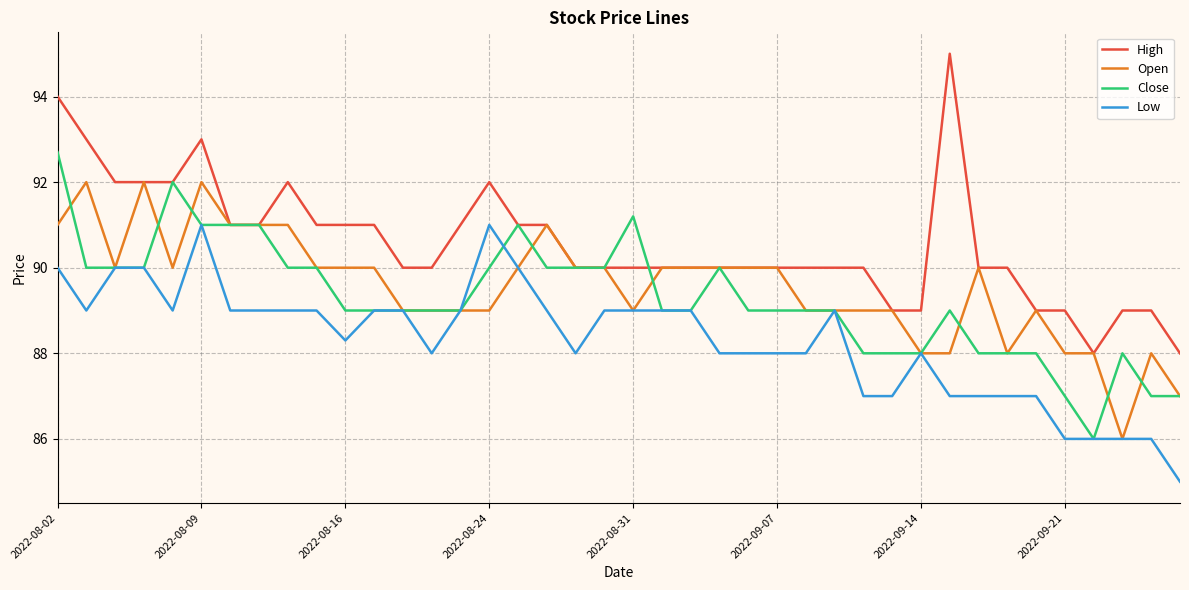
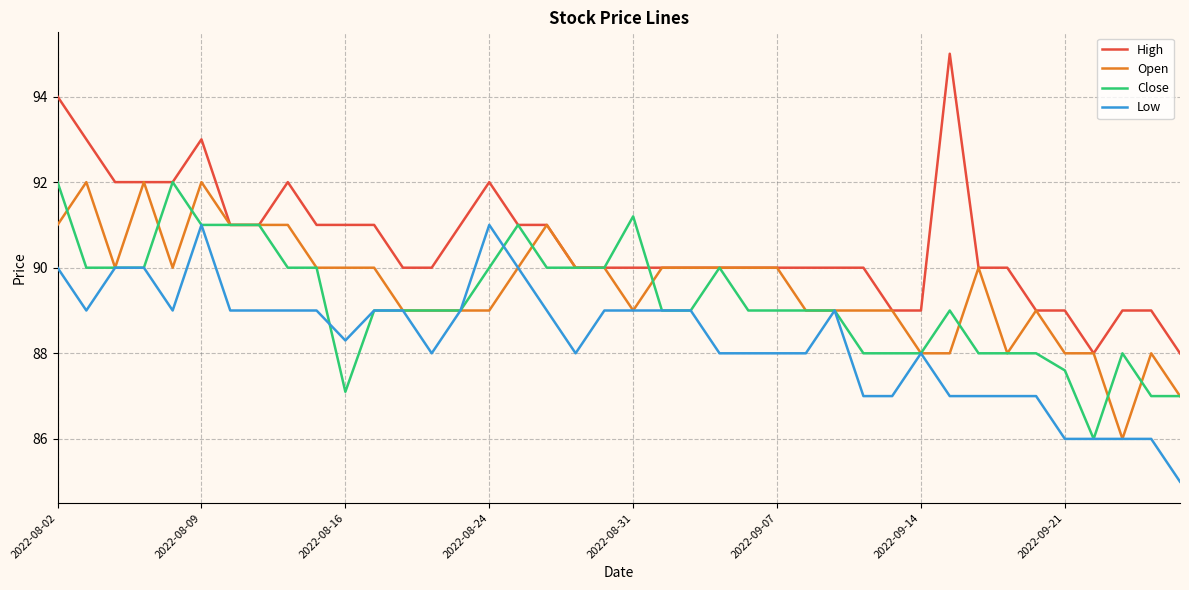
Close, 2022-08-02: 92.7 -> 92.0
Close, 2022-08-16: 89.0 -> 87.1
Close, 2022-09-21: 87.0 -> 87.6
